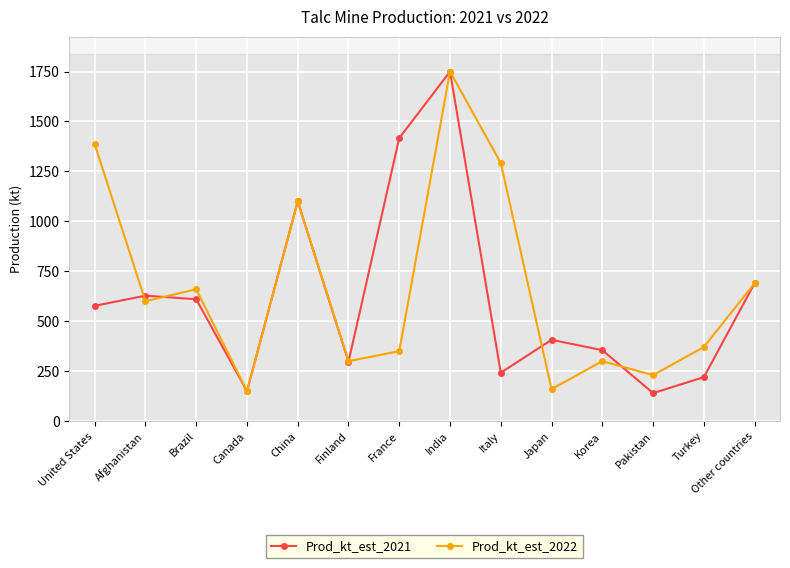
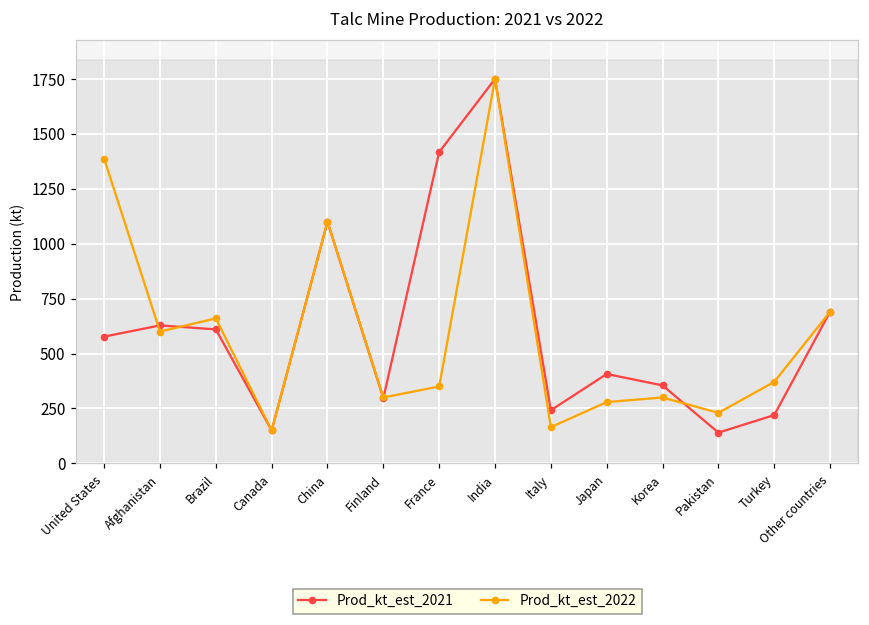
Prod_kt_est_2022, Italy: 1290 -> 170
Prod_kt_est_2022, Japan: 160 -> 280
